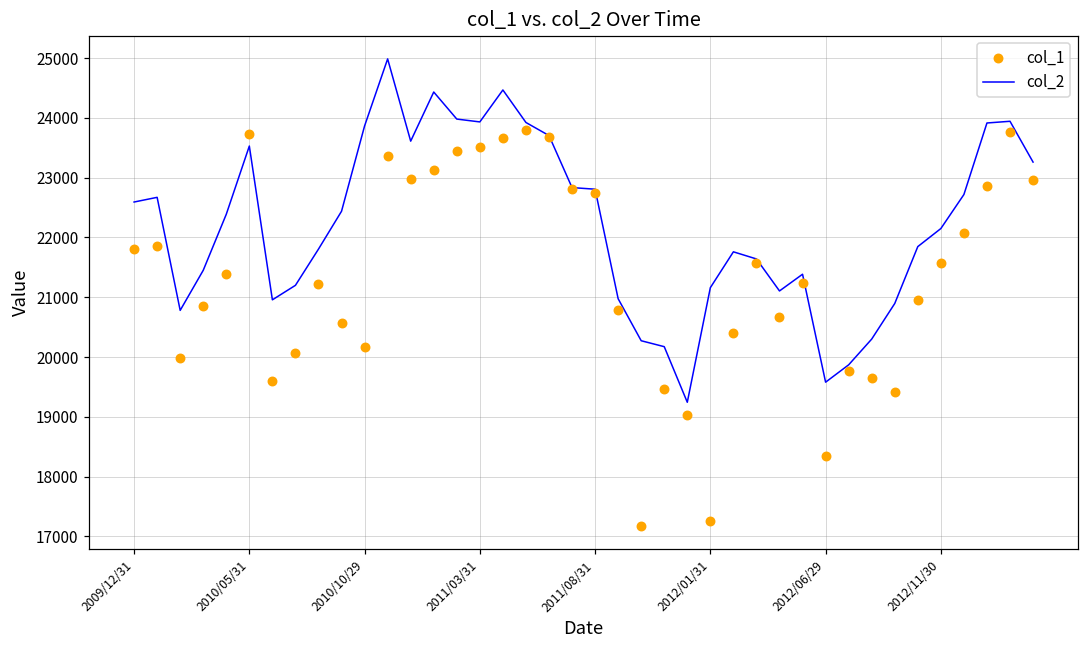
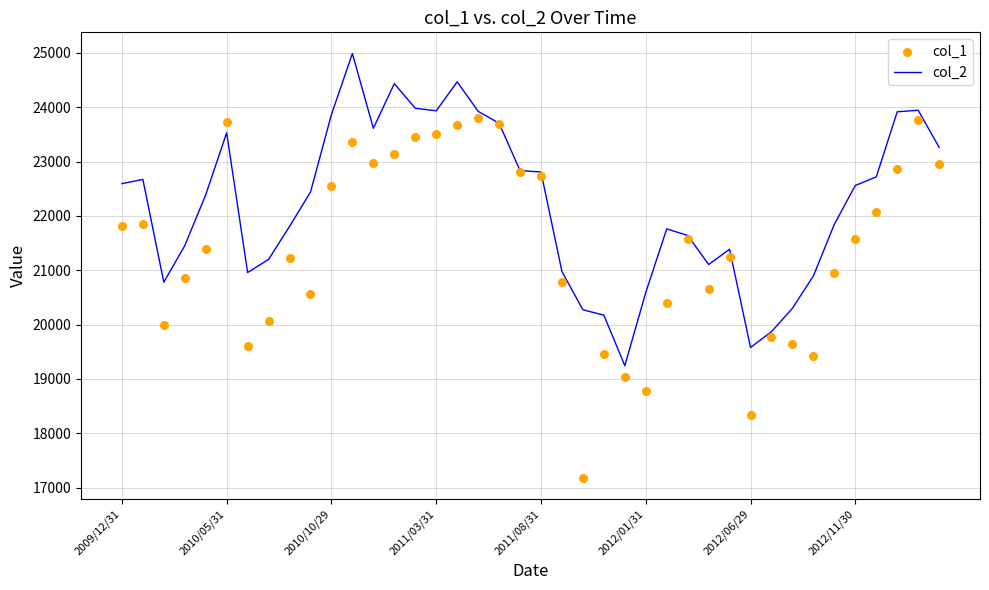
col_1, 2010/10/29: 20200 -> 22500
col_2, 2012/01/31: 21200 -> 20600
col_1, 2012/01/31: 17300 -> 18800
col_2, 2012/11/30: 22100 -> 22600
